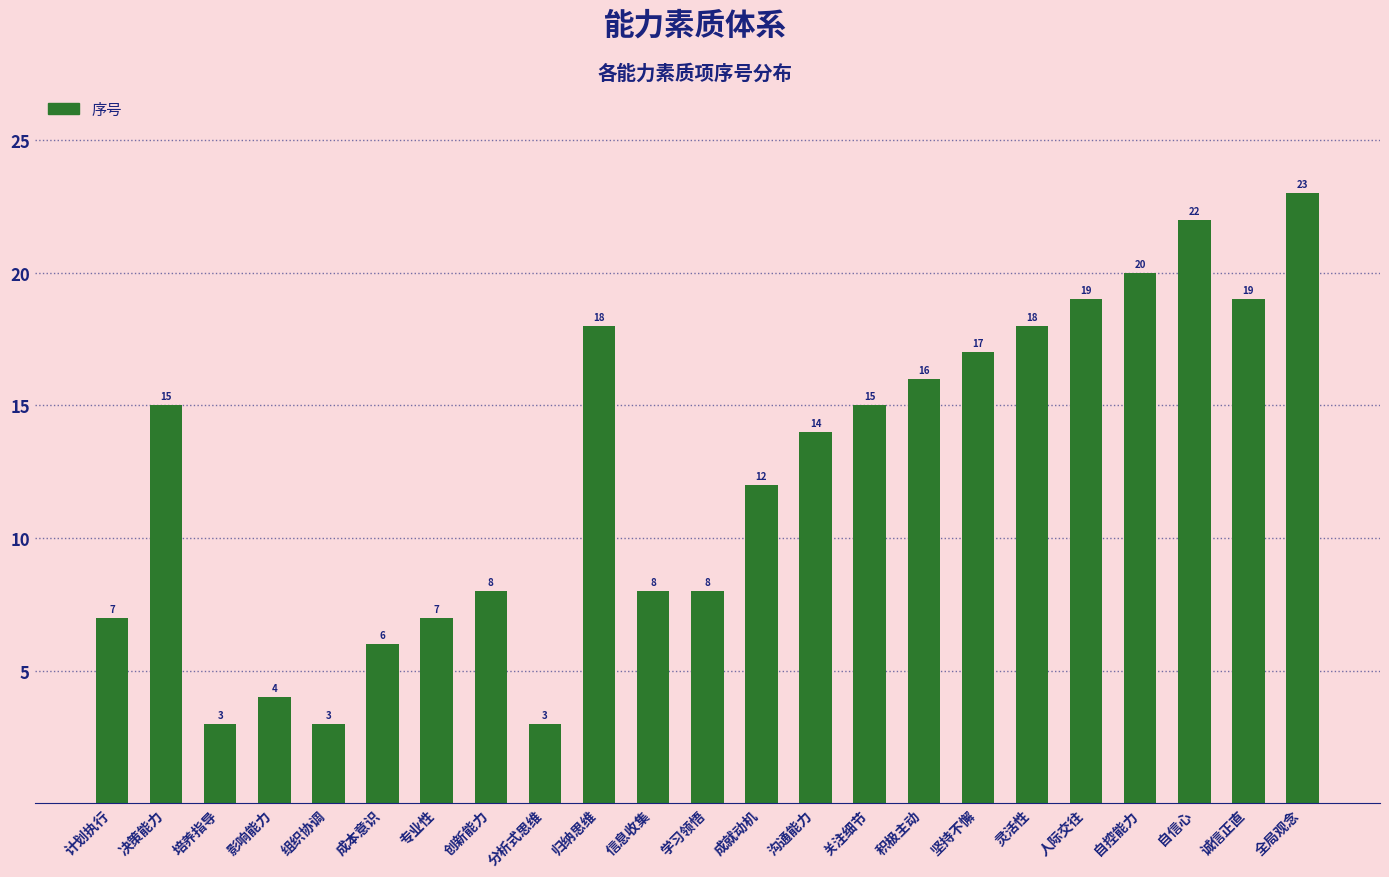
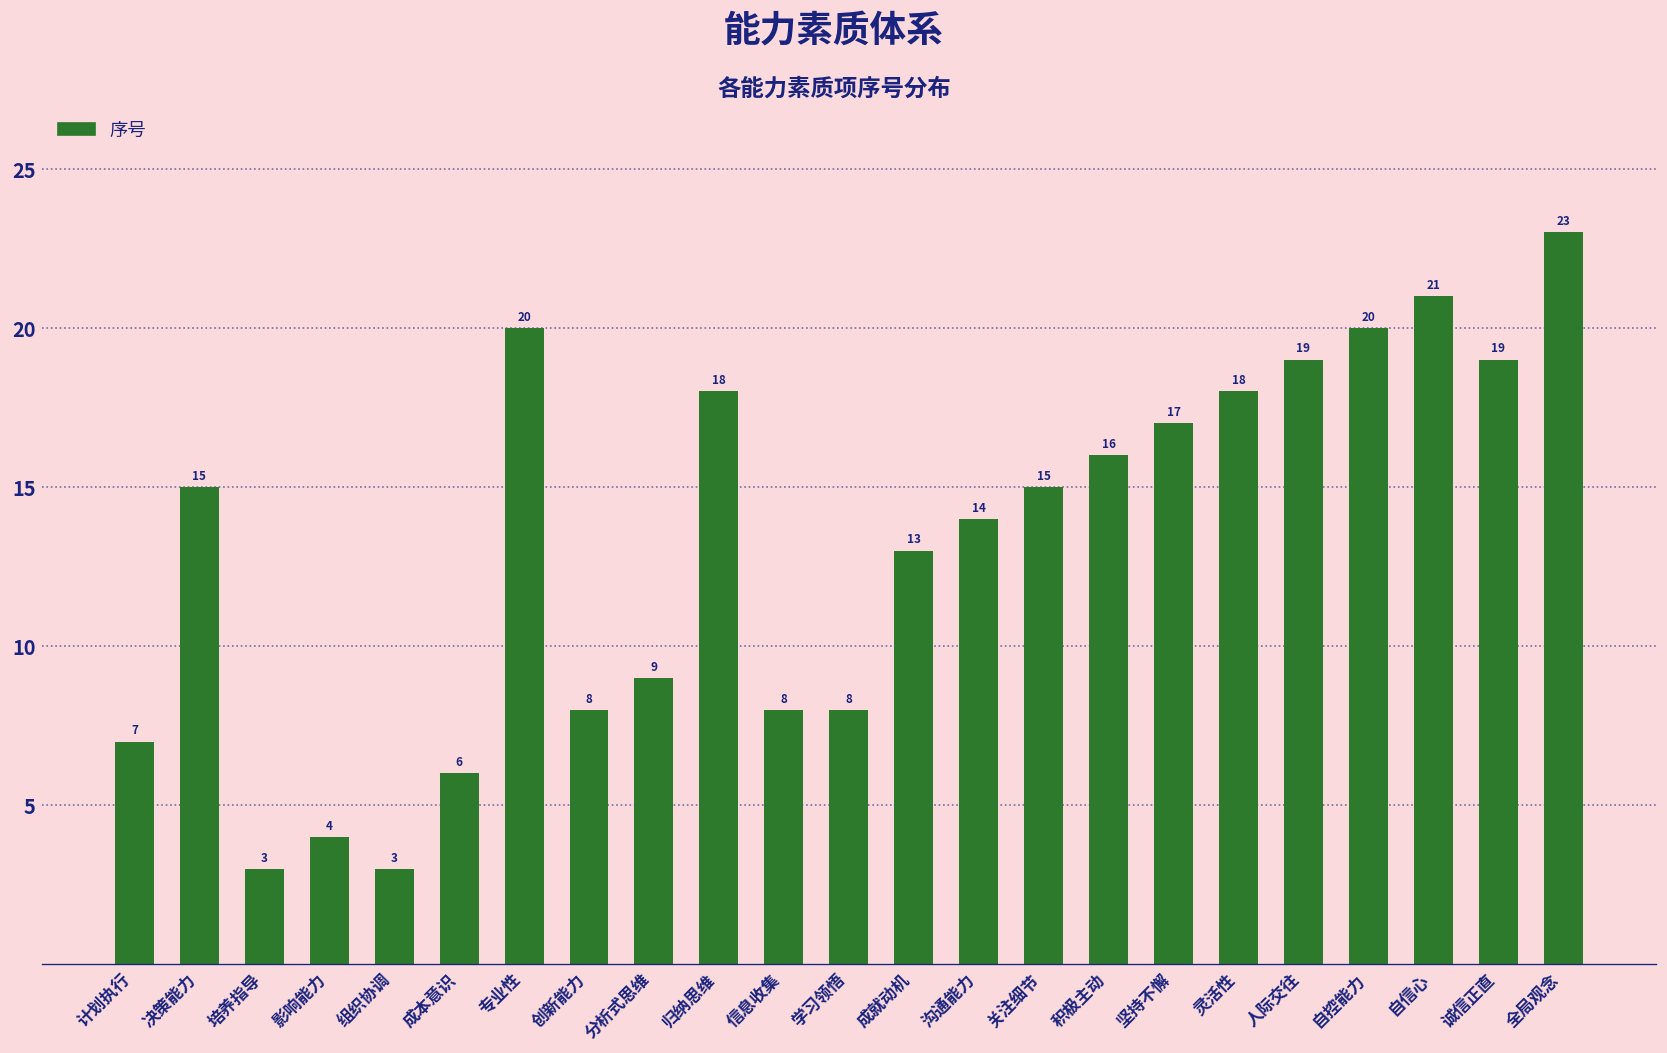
专业性: 7 -> 20
分析式思维: 3 -> 9
成就动机: 12 -> 13
自信心: 22 -> 21
